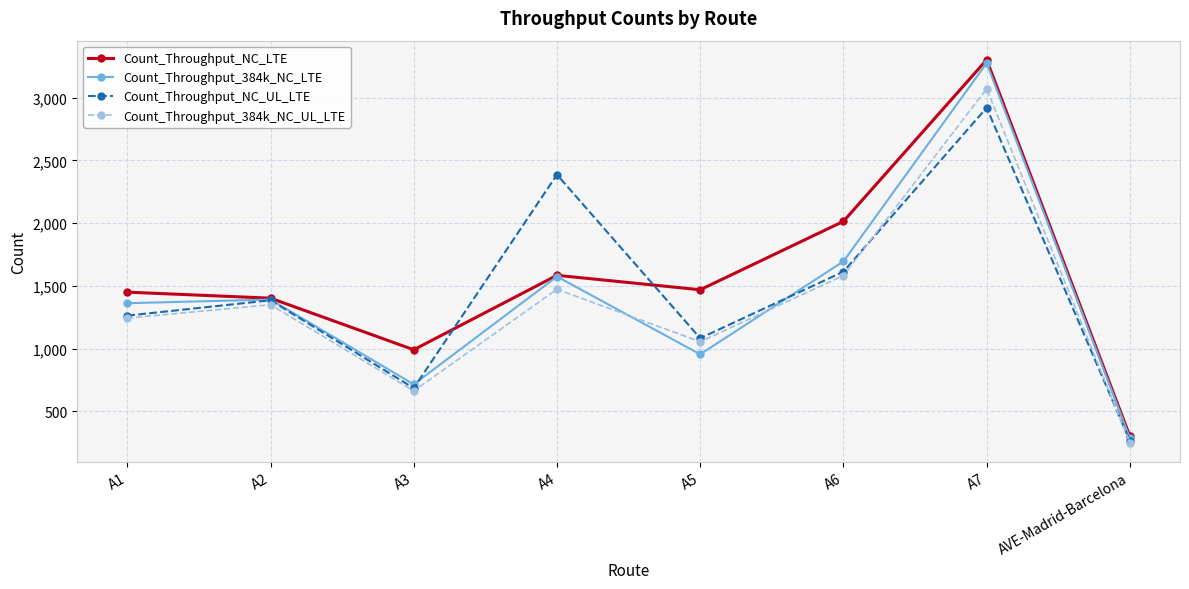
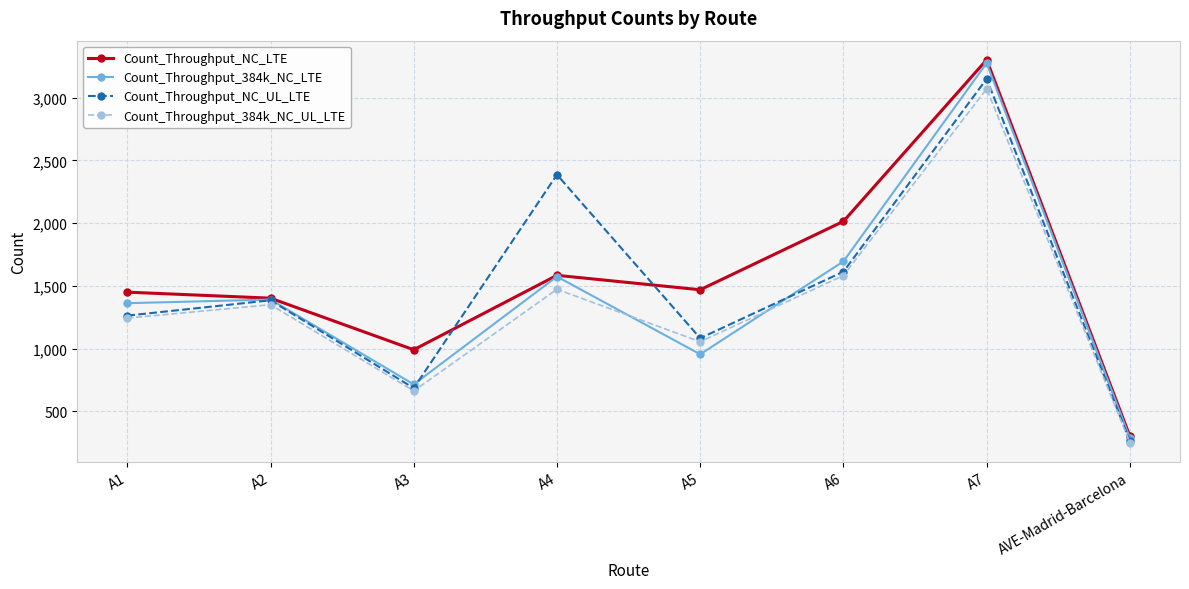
Count_Throughput_NC_UL_LTE, A7: 2,920 -> 3,150
